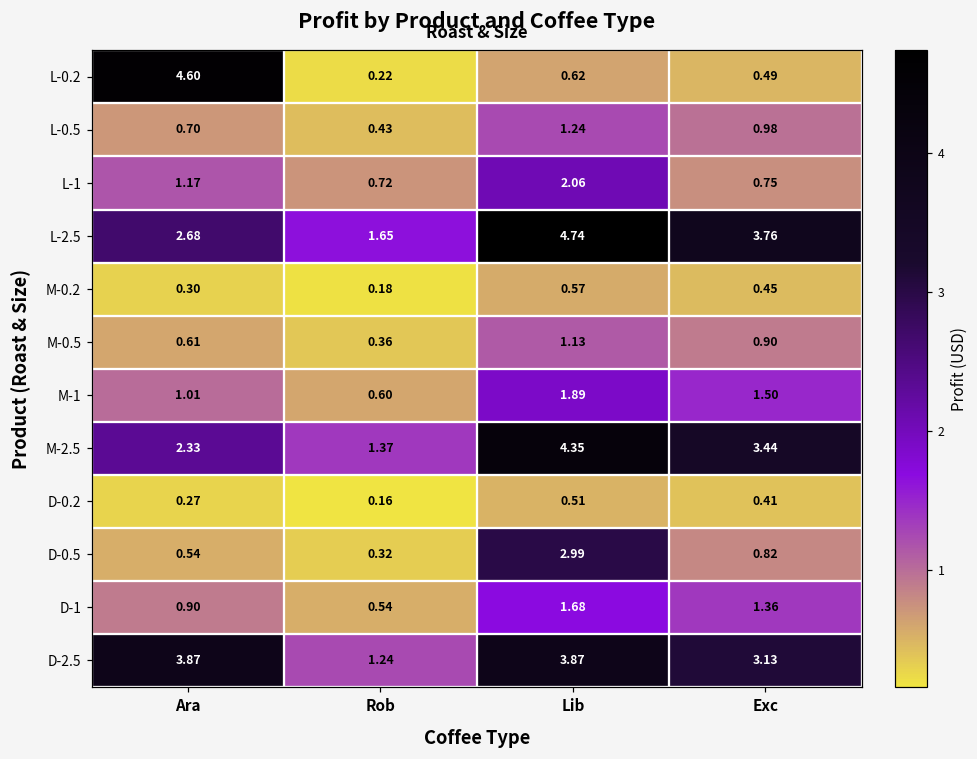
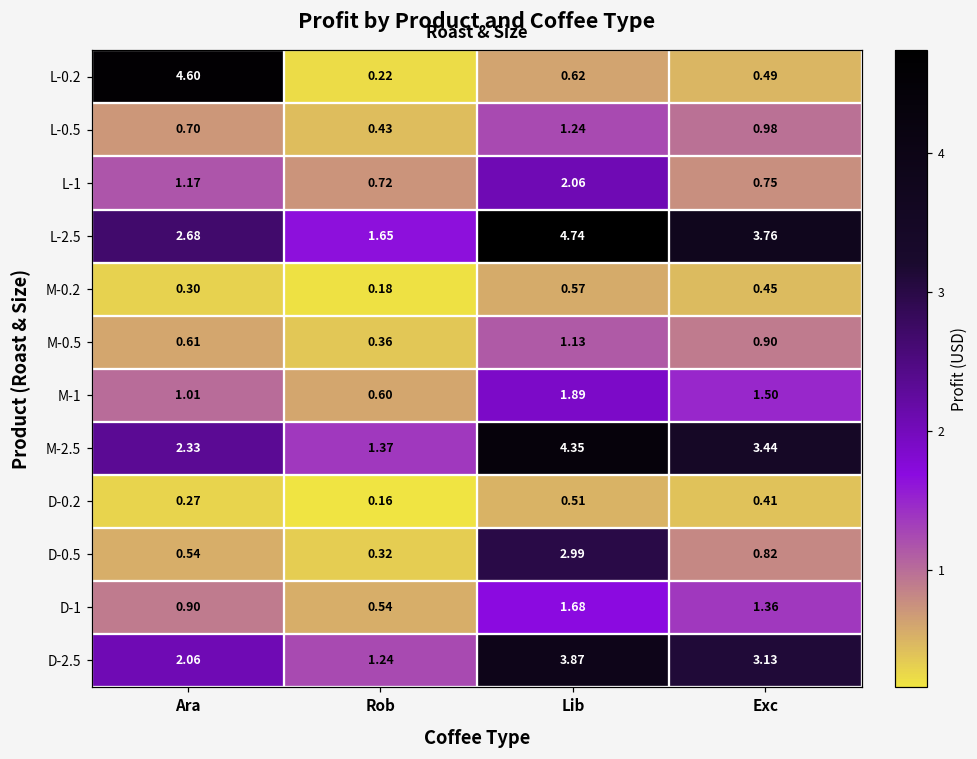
D-2.5, Ara: 3.87 -> 2.06
